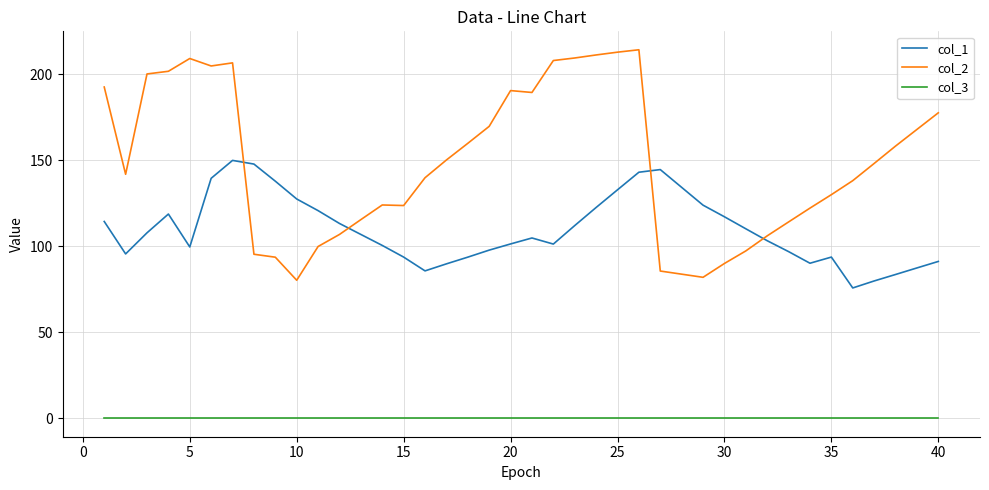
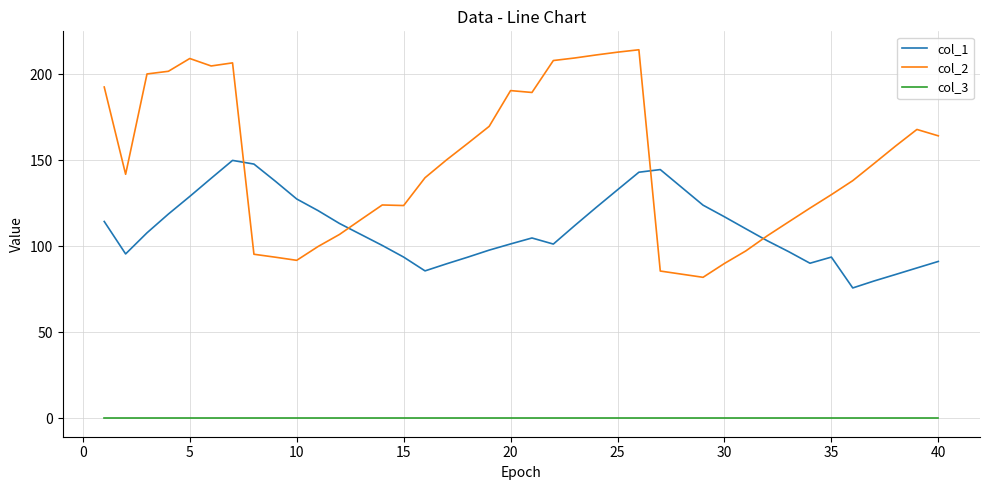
col_1, 5: 100 -> 129
col_2, 10: 80 -> 92
col_2, 40: 178 -> 164
